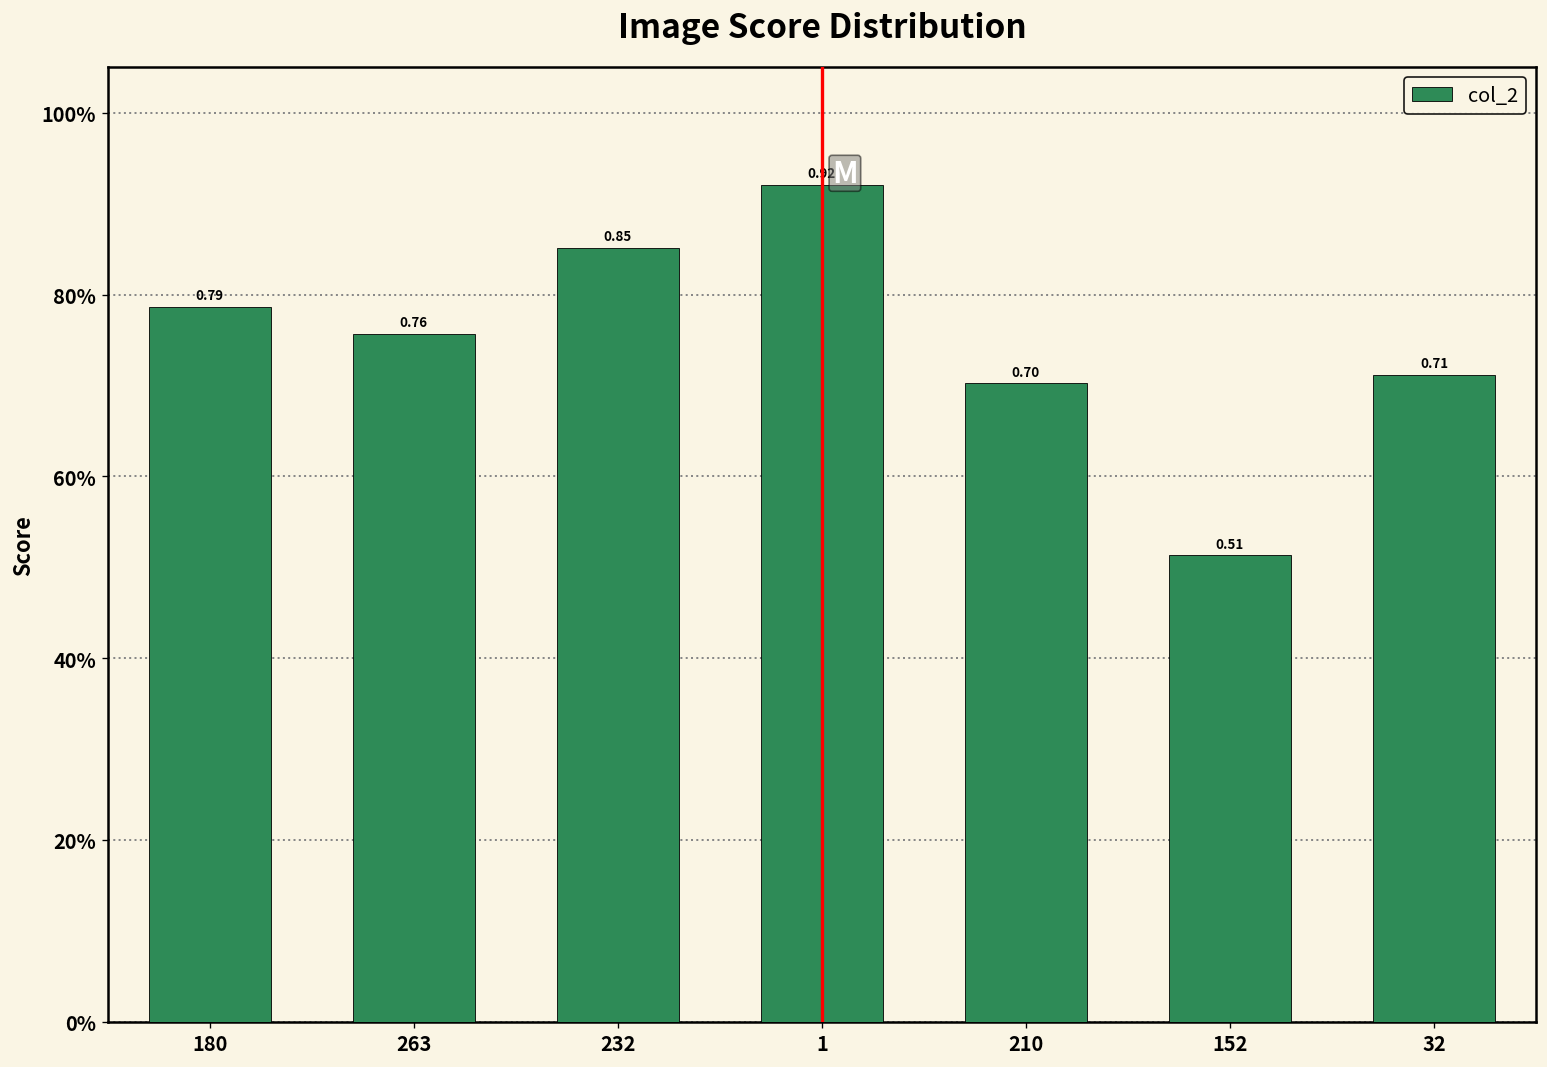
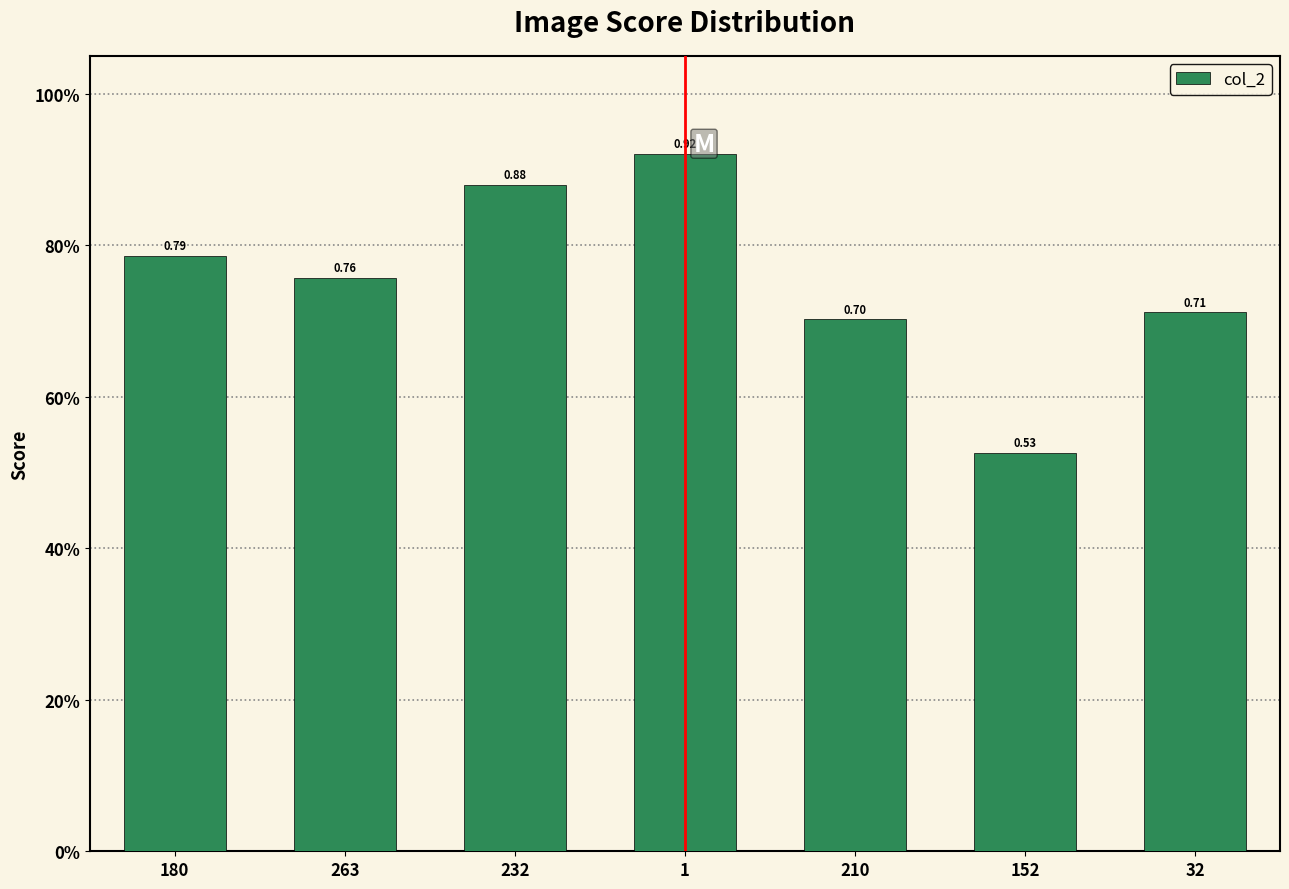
232: 0.85 -> 0.88
152: 0.51 -> 0.53
